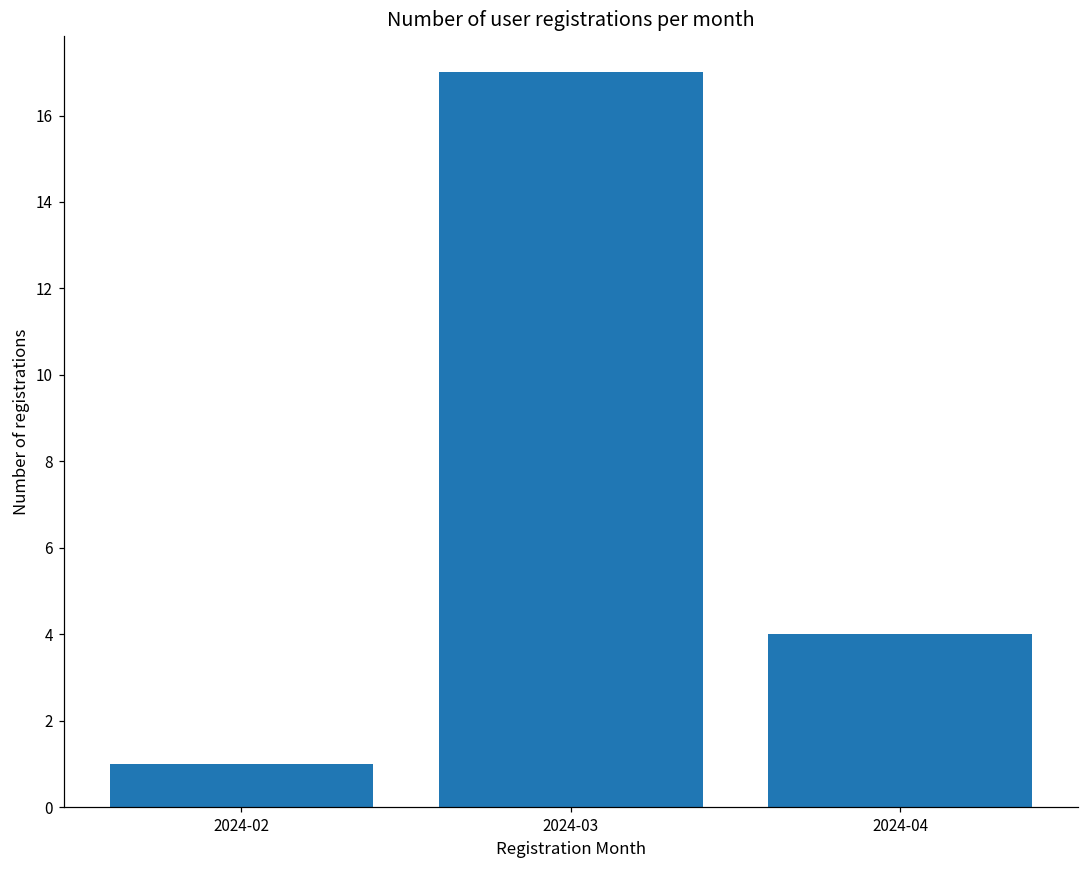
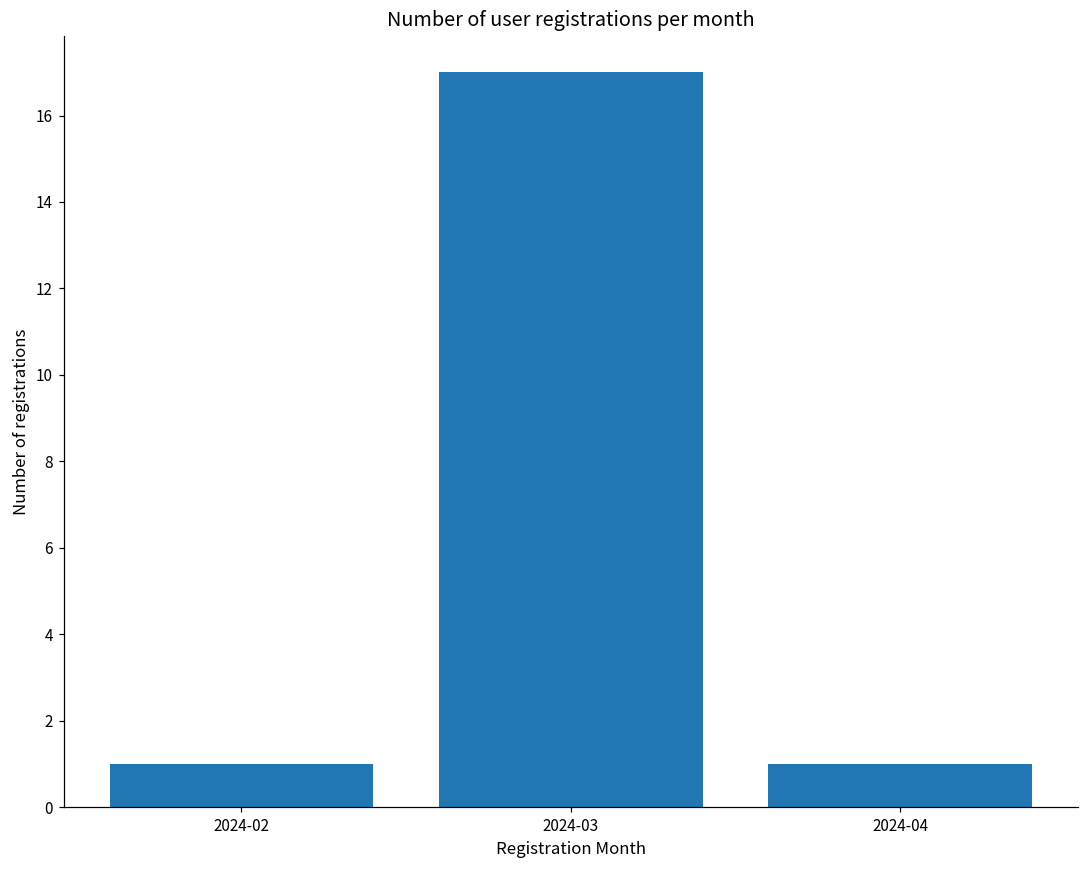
2024-04: 4 -> 1
